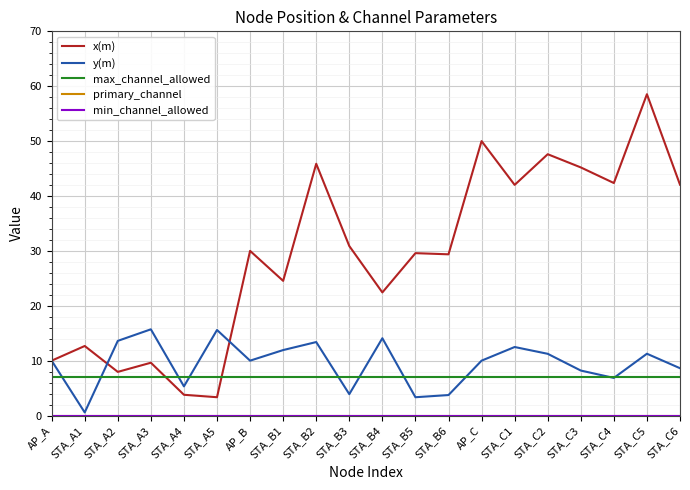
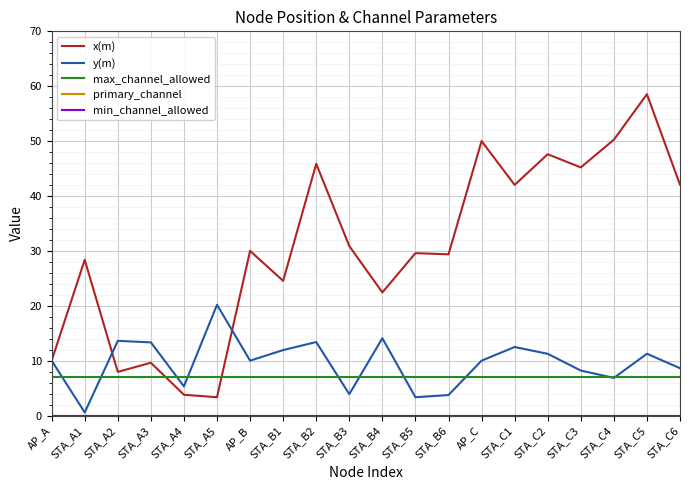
x(m), STA_A1: 13 -> 28
y(m), STA_A3: 16 -> 13
y(m), STA_A5: 16 -> 20
x(m), STA_C4: 42 -> 50
